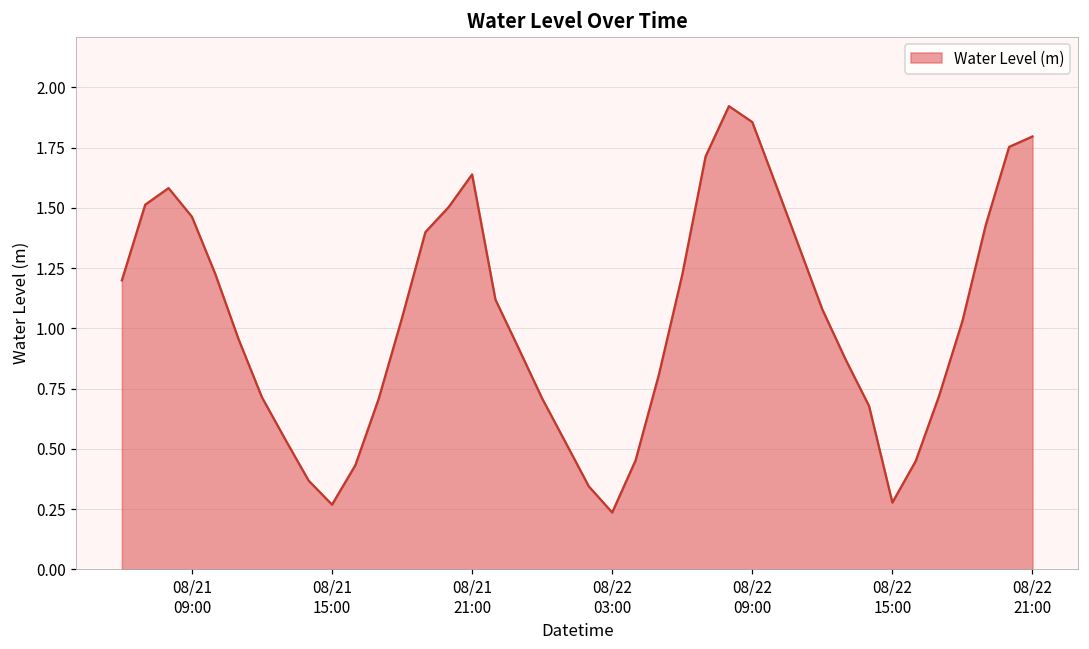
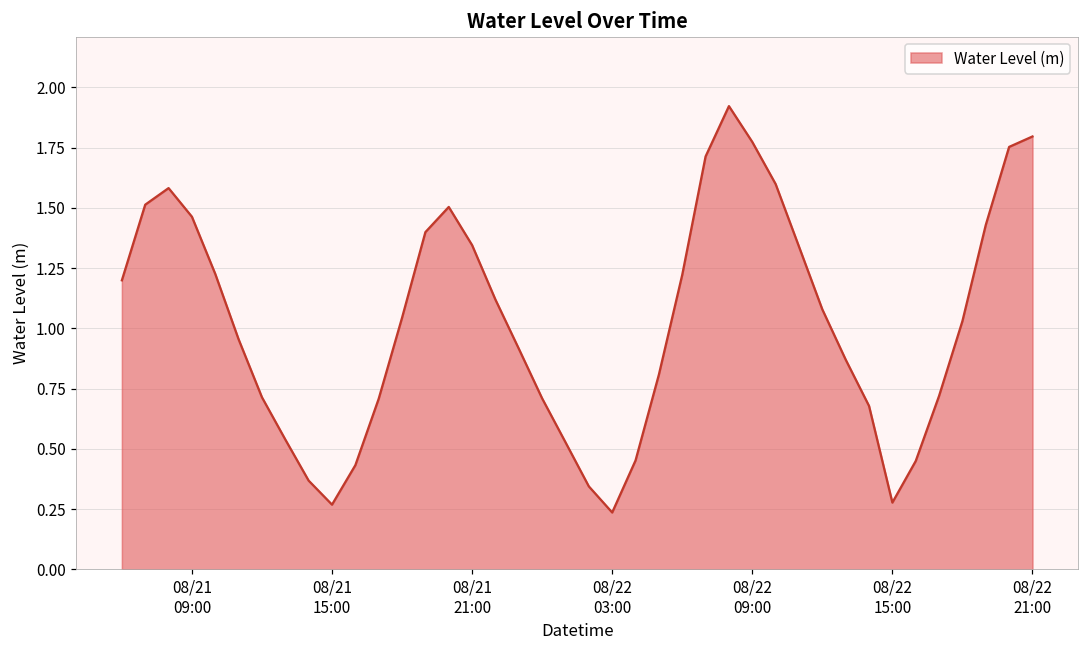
08/21 21:00: 1.64 -> 1.35
08/22 09:00: 1.86 -> 1.77
